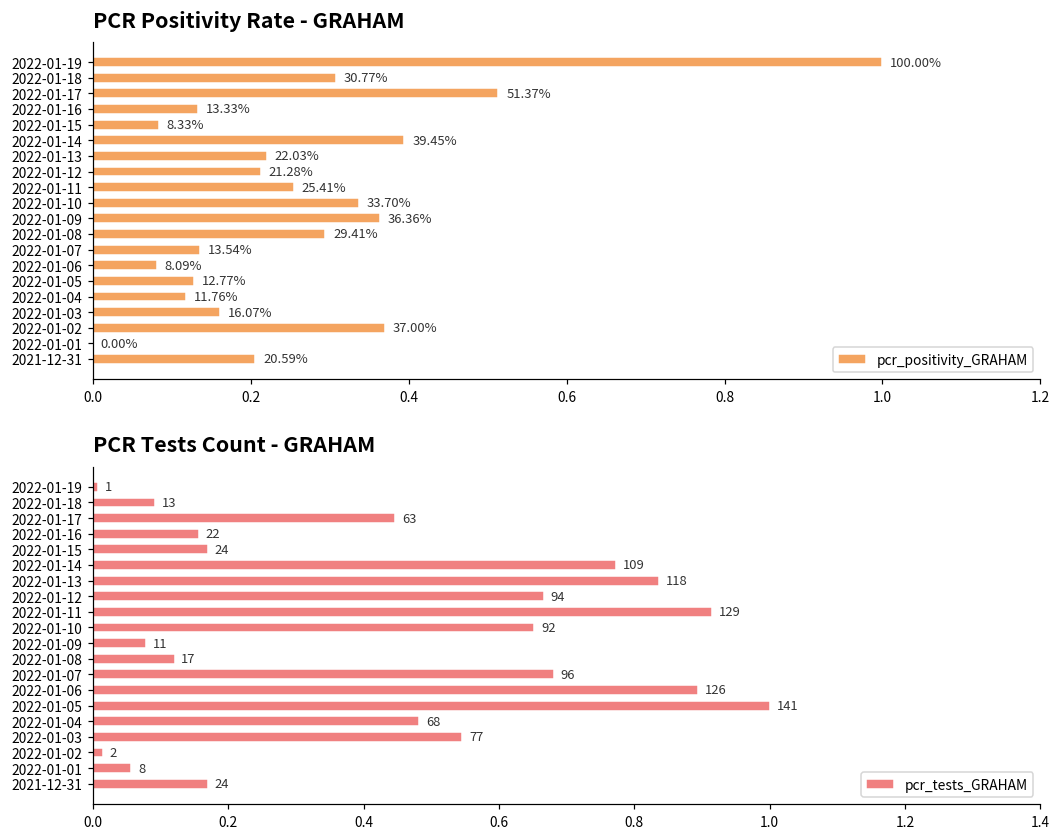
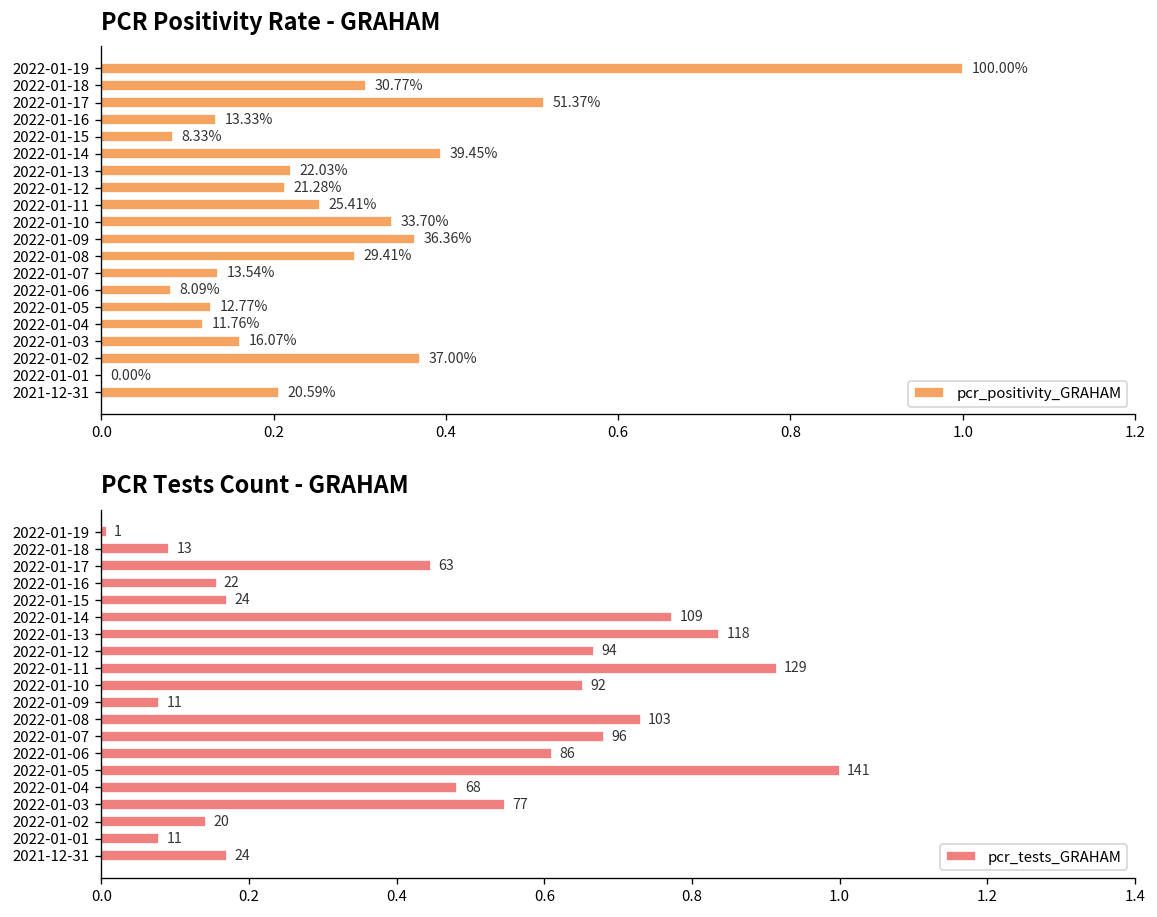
PCR Tests Count - GRAHAM, 2022-01-08: 17 -> 103
PCR Tests Count - GRAHAM, 2022-01-06: 126 -> 86
PCR Tests Count - GRAHAM, 2022-01-02: 2 -> 20
PCR Tests Count - GRAHAM, 2022-01-01: 8 -> 11
